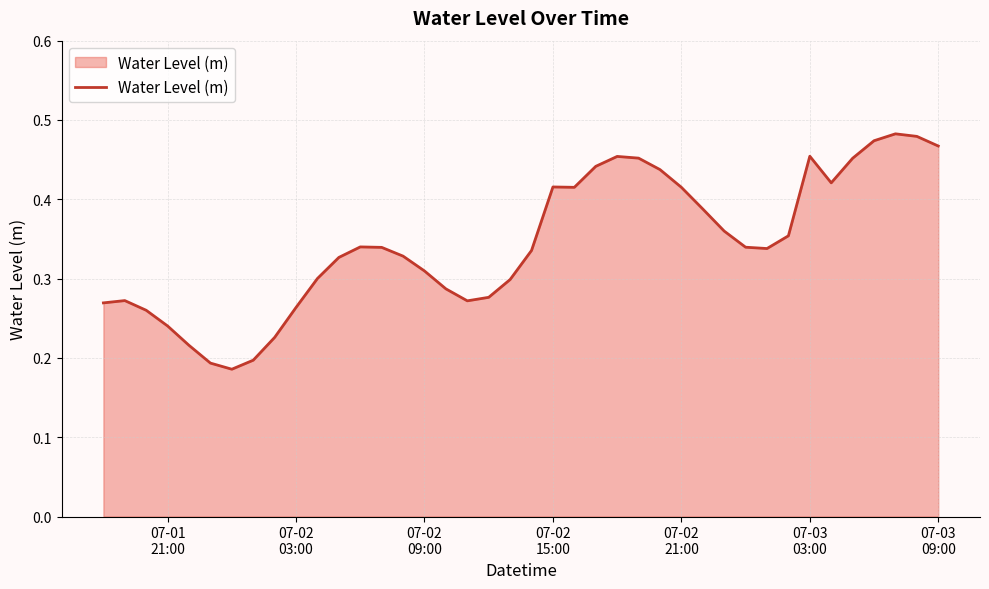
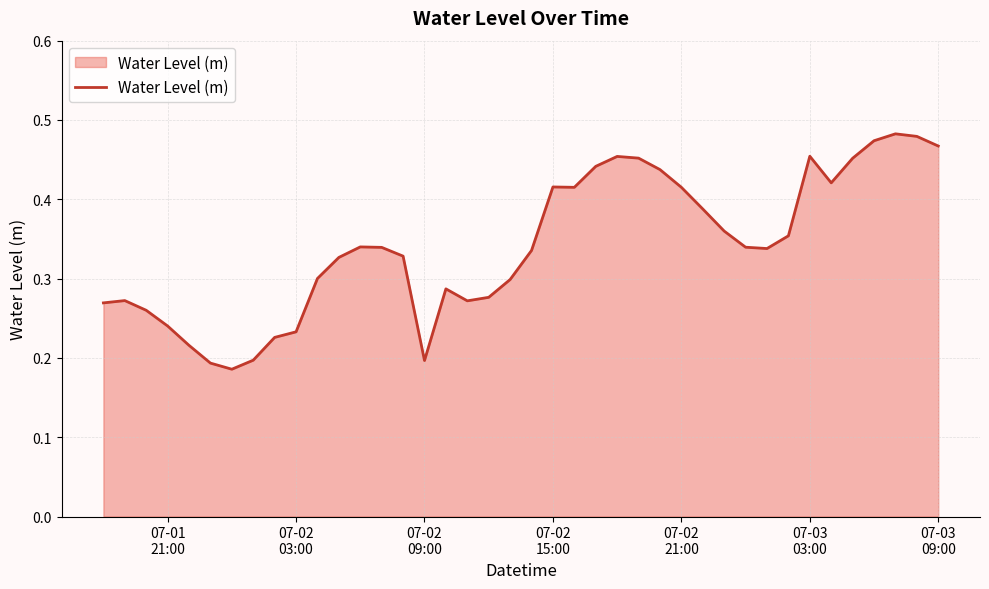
07-02 03:00: 0.26 -> 0.23
07-02 09:00: 0.31 -> 0.20
